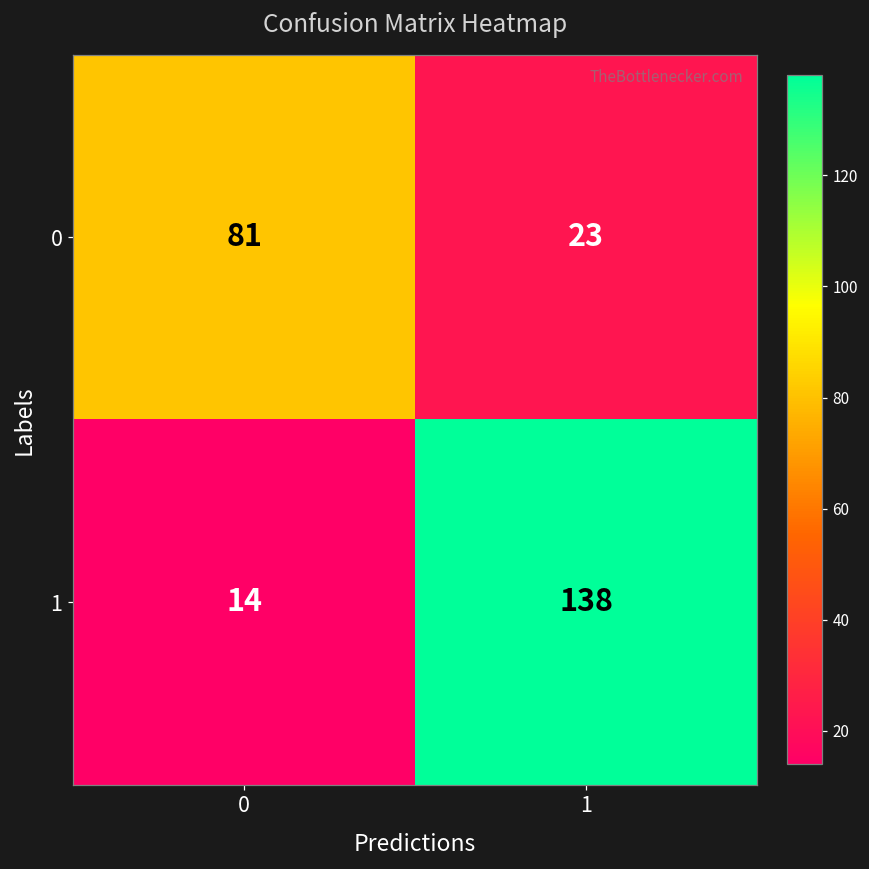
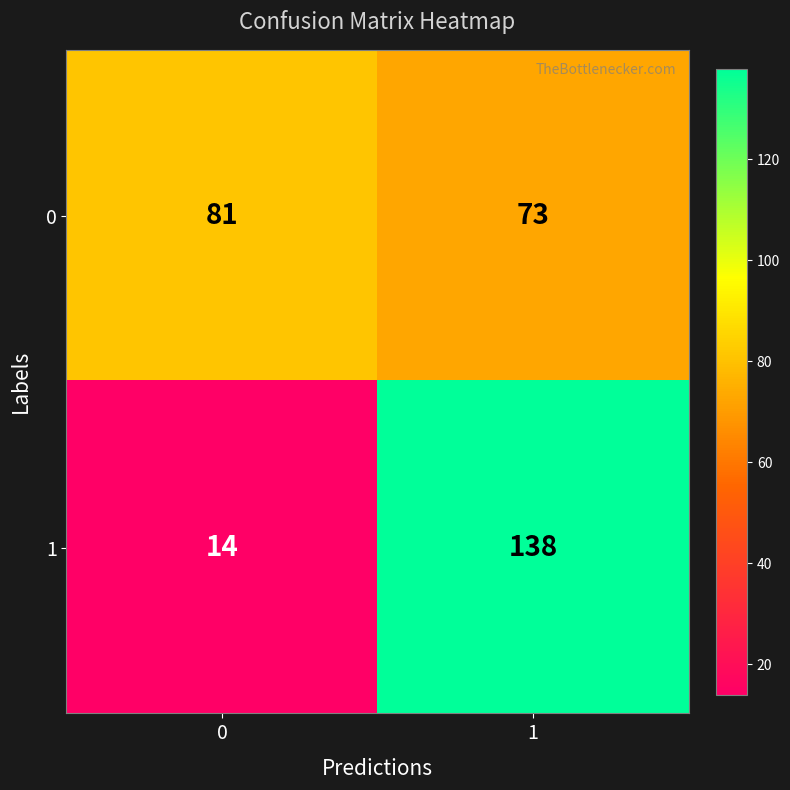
0, 1: 23 -> 73
